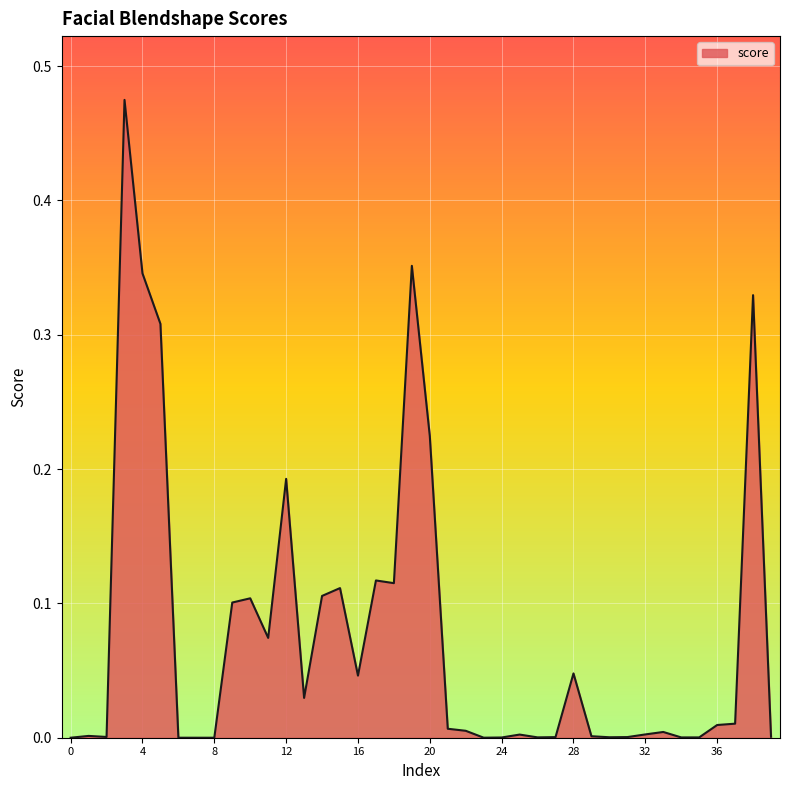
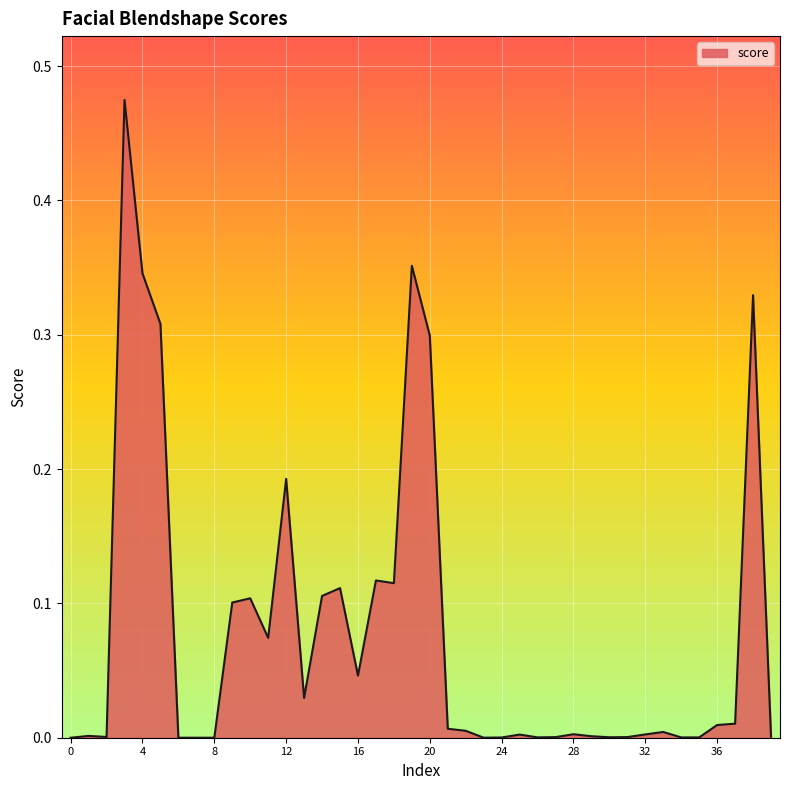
20: 0.225 -> 0.299
28: 0.048 -> 0.003
